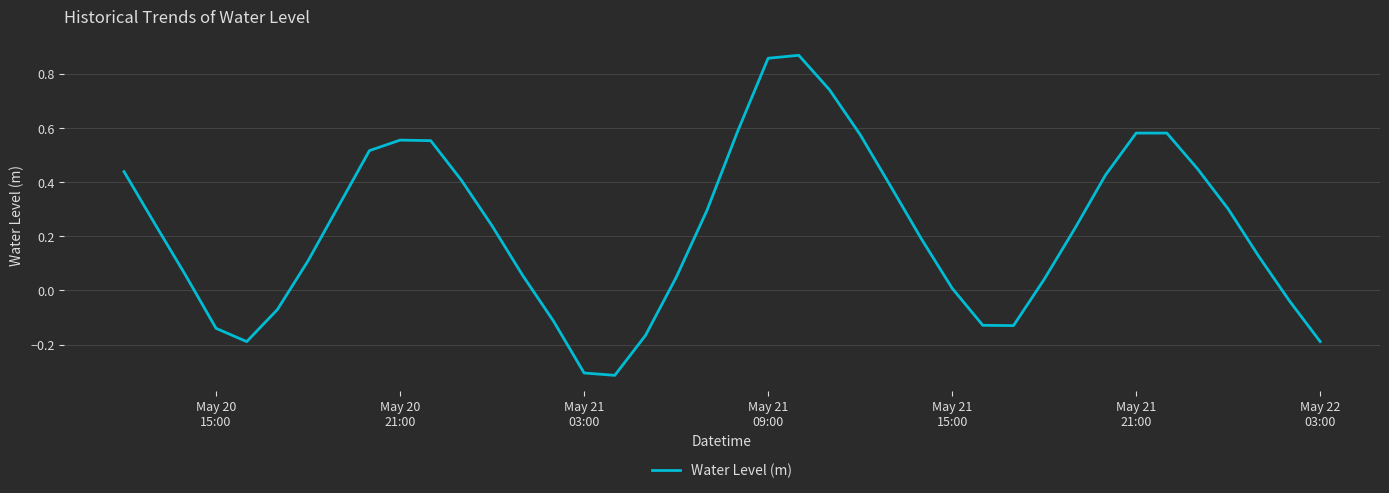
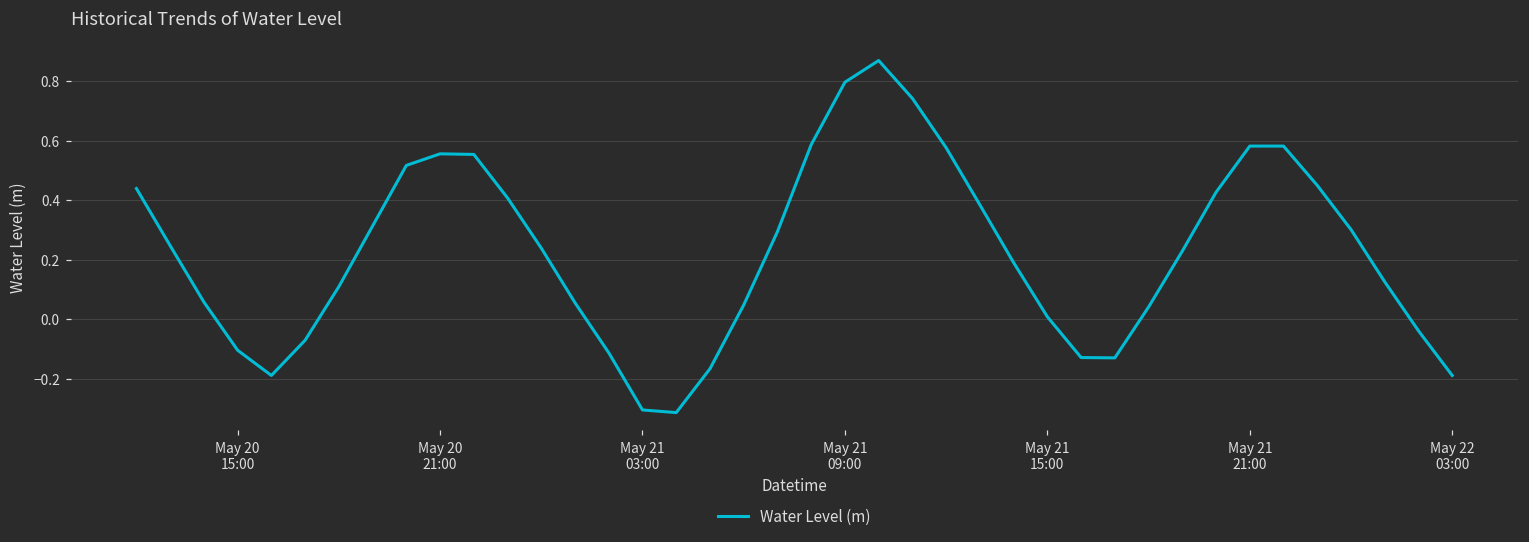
May 20 15:00: -0.14 -> -0.10
May 21 09:00: 0.86 -> 0.80
